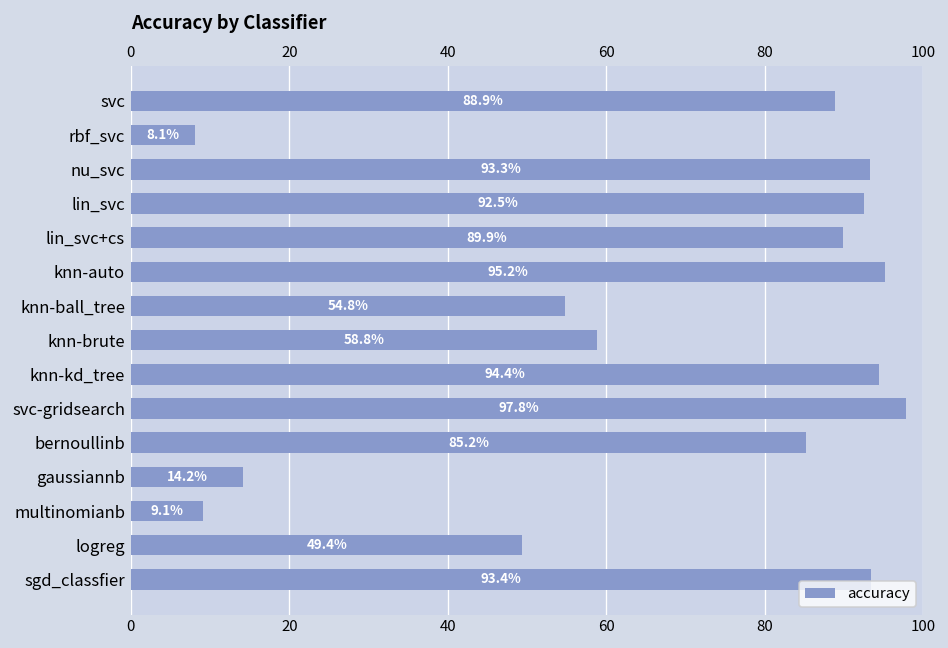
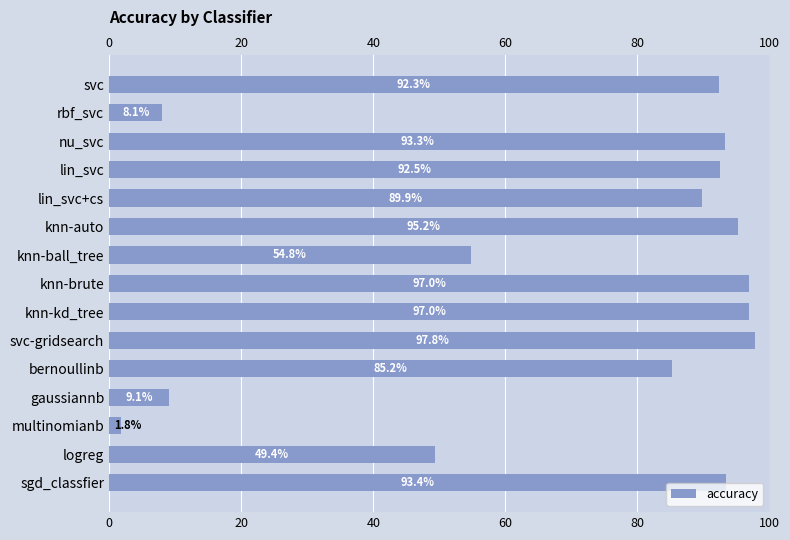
svc: 88.9% -> 92.3%
knn-brute: 58.8% -> 97.0%
knn-kd_tree: 94.4% -> 97.0%
gaussiannb: 14.2% -> 9.1%
multinomianb: 9.1% -> 1.8%
